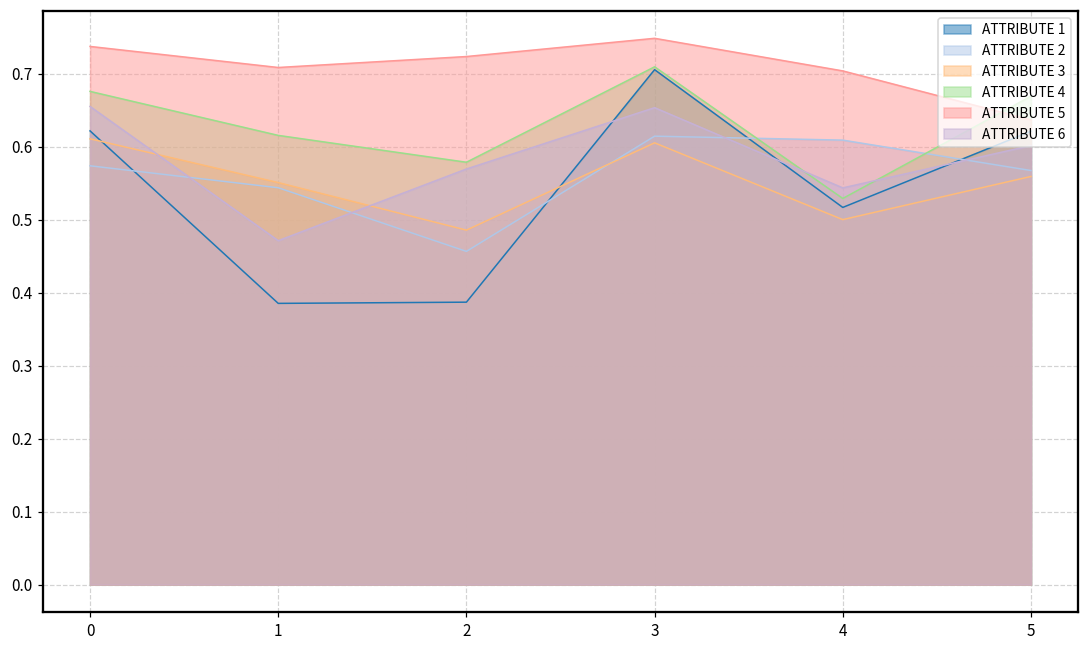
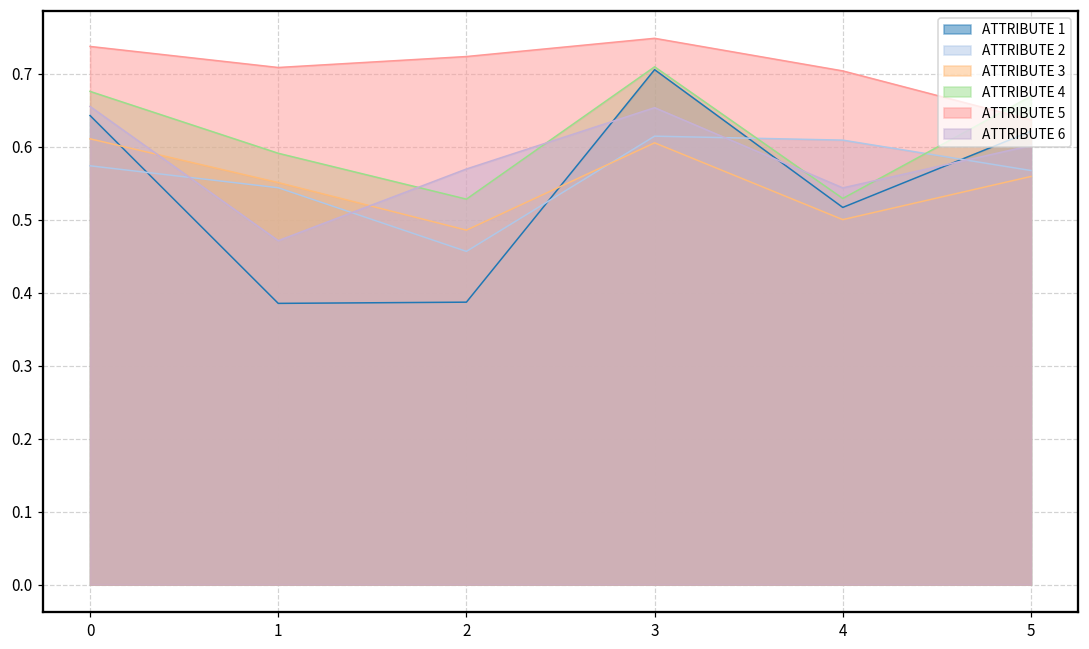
ATTRIBUTE 1, 0: 0.62 -> 0.64
ATTRIBUTE 4, 1: 0.62 -> 0.59
ATTRIBUTE 4, 2: 0.58 -> 0.53
